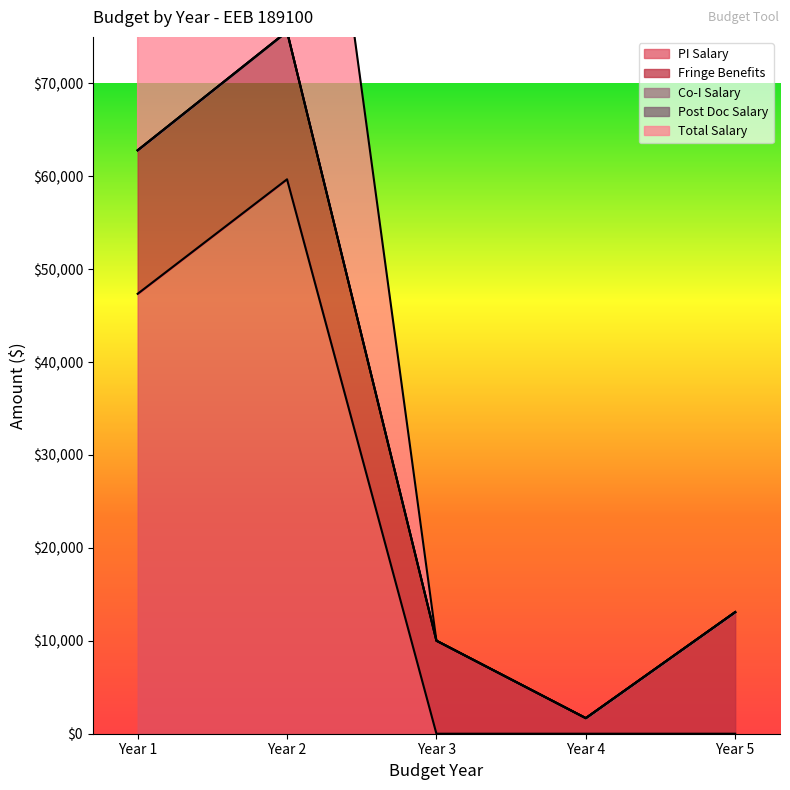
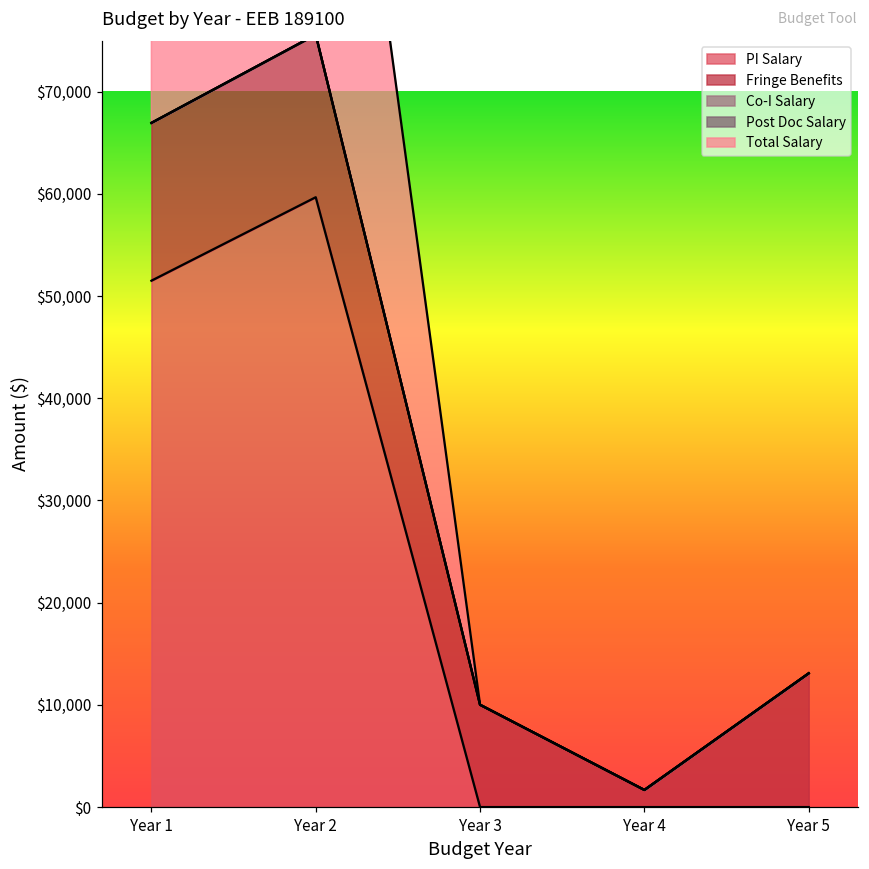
PI Salary, Year 1: $47,000 -> $52,000
